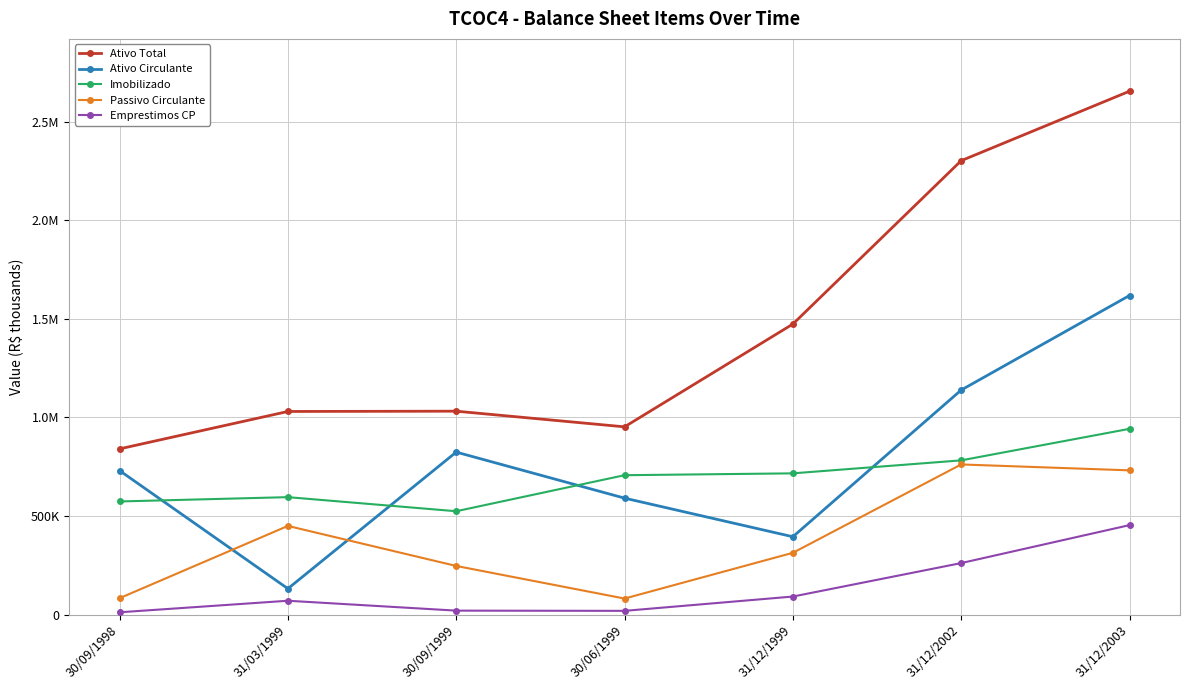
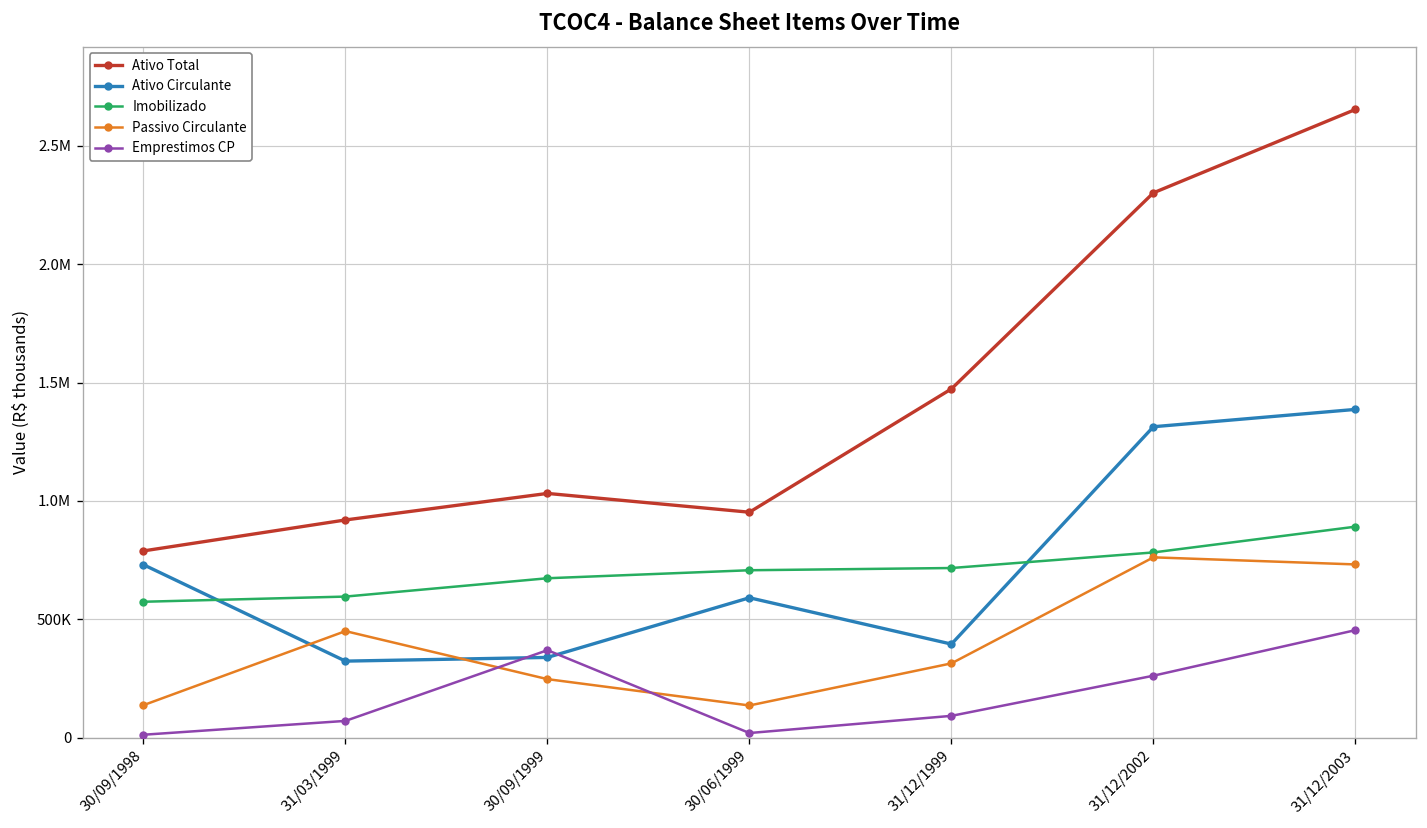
Ativo Total, 30/09/1998: 840000 -> 790000
Passivo Circulante, 30/09/1998: 80000 -> 140000
Ativo Total, 31/03/1999: 1030000 -> 920000
Ativo Circulante, 31/03/1999: 130000 -> 320000
Ativo Circulante, 30/09/1999: 820000 -> 340000
Imobilizado, 30/09/1999: 520000 -> 670000
Emprestimos CP, 30/09/1999: 20000 -> 370000
Passivo Circulante, 30/06/1999: 80000 -> 140000
Ativo Circulante, 31/12/2002: 1140000 -> 1310000
Ativo Circulante, 31/12/2003: 1620000 -> 1390000
Imobilizado, 31/12/2003: 940000 -> 890000
